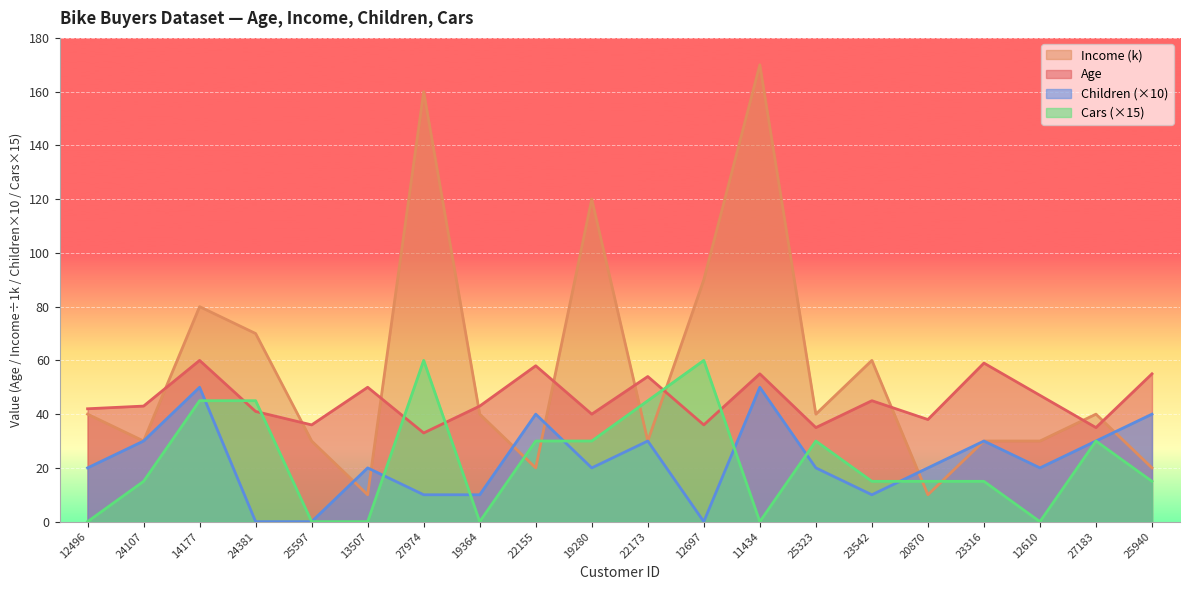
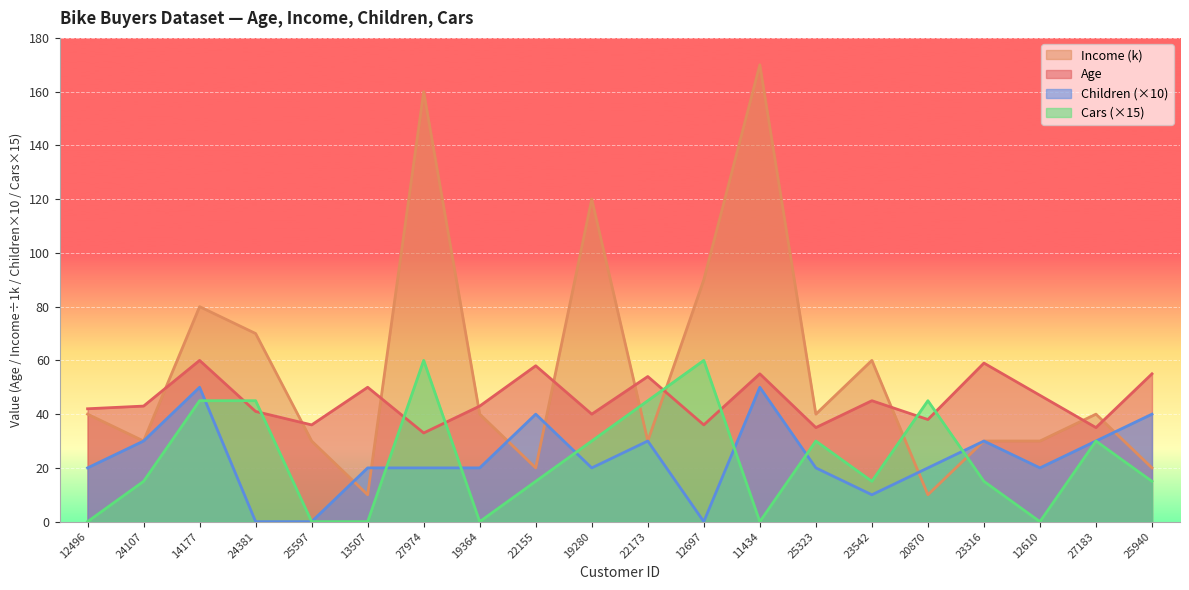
Children (×10), 27974: 10 -> 20
Children (×10), 19364: 10 -> 20
Cars (×15), 22155: 30 -> 15
Cars (×15), 20870: 15 -> 45
